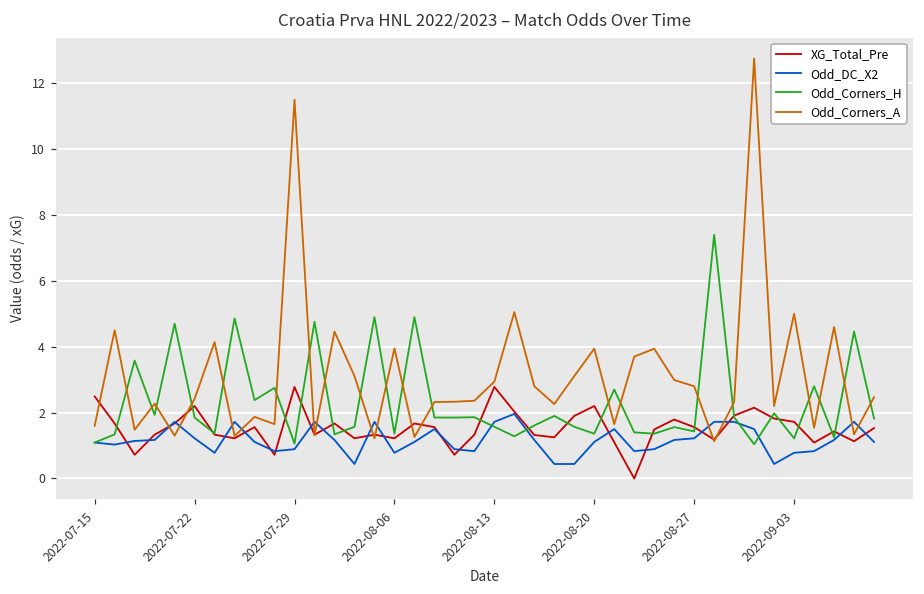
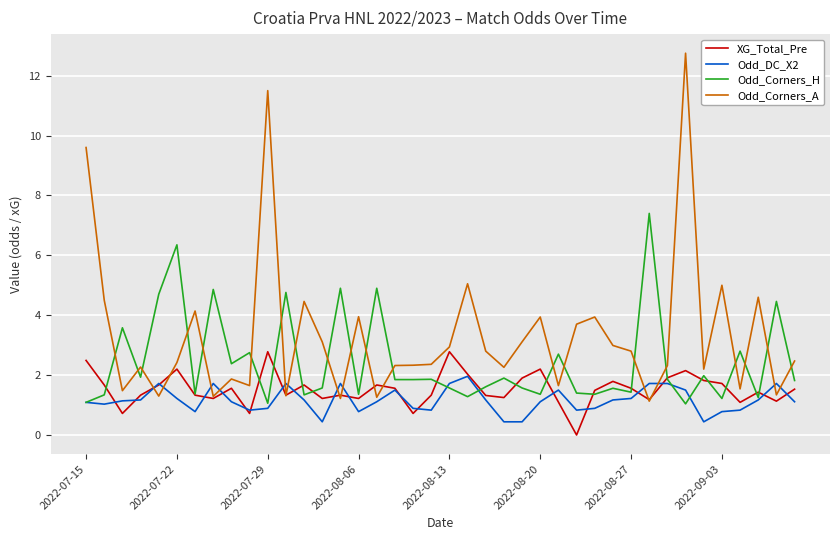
Odd_Corners_A, 2022-07-15: 1.6 -> 9.6
Odd_Corners_H, 2022-07-22: 1.9 -> 6.4
